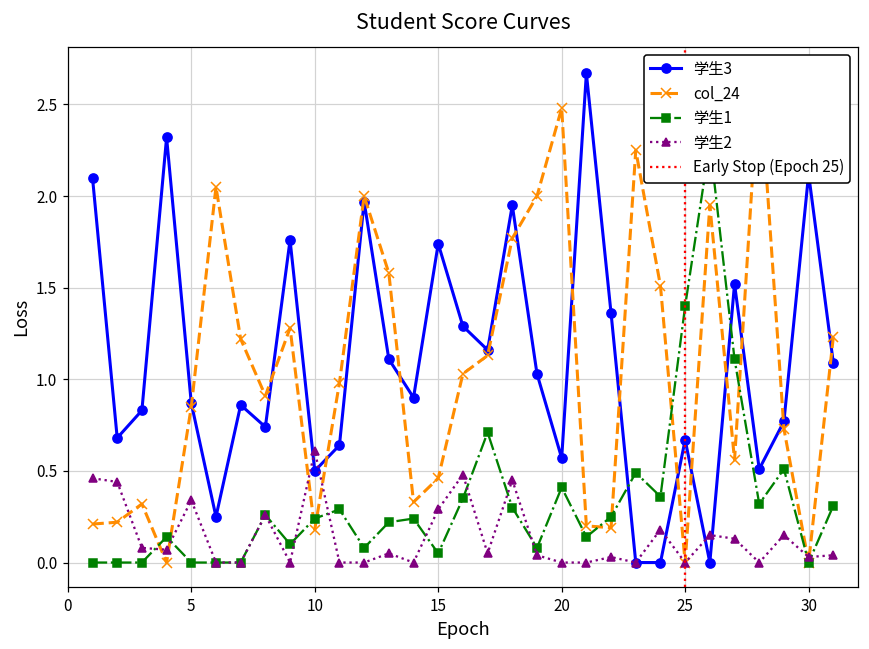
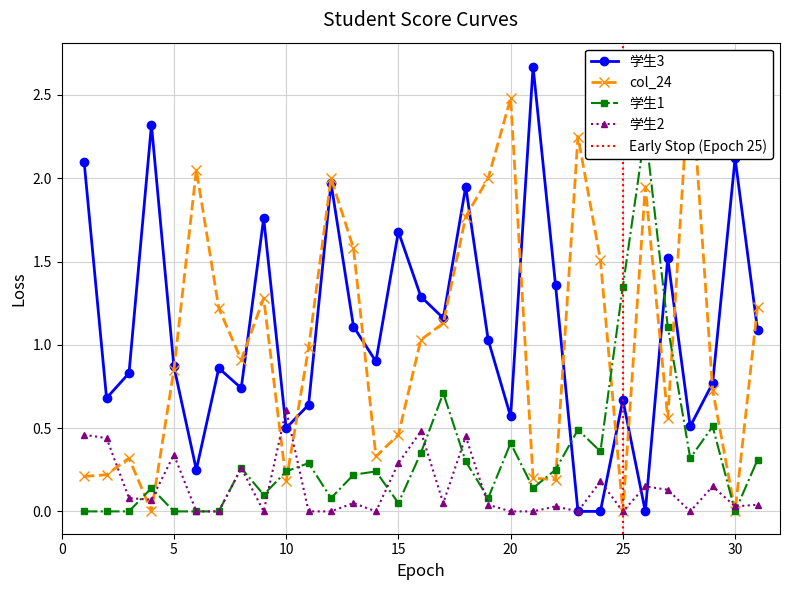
学生3, 15: 1.74 -> 1.68
学生1, 25: 1.40 -> 1.35
